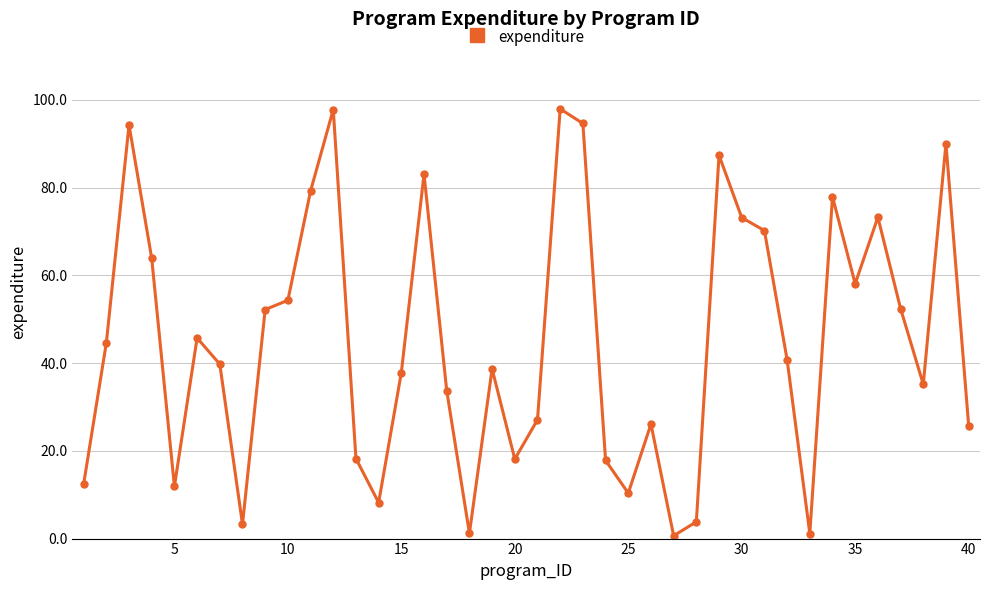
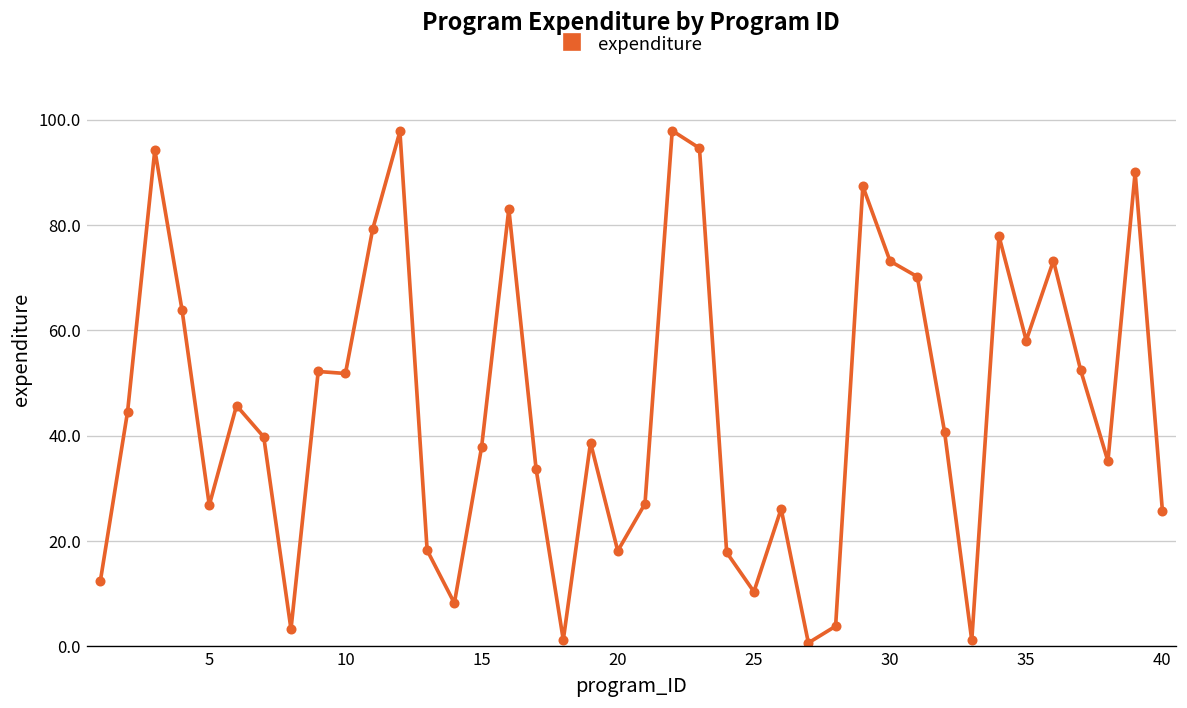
5: 12 -> 27
10: 54 -> 52
